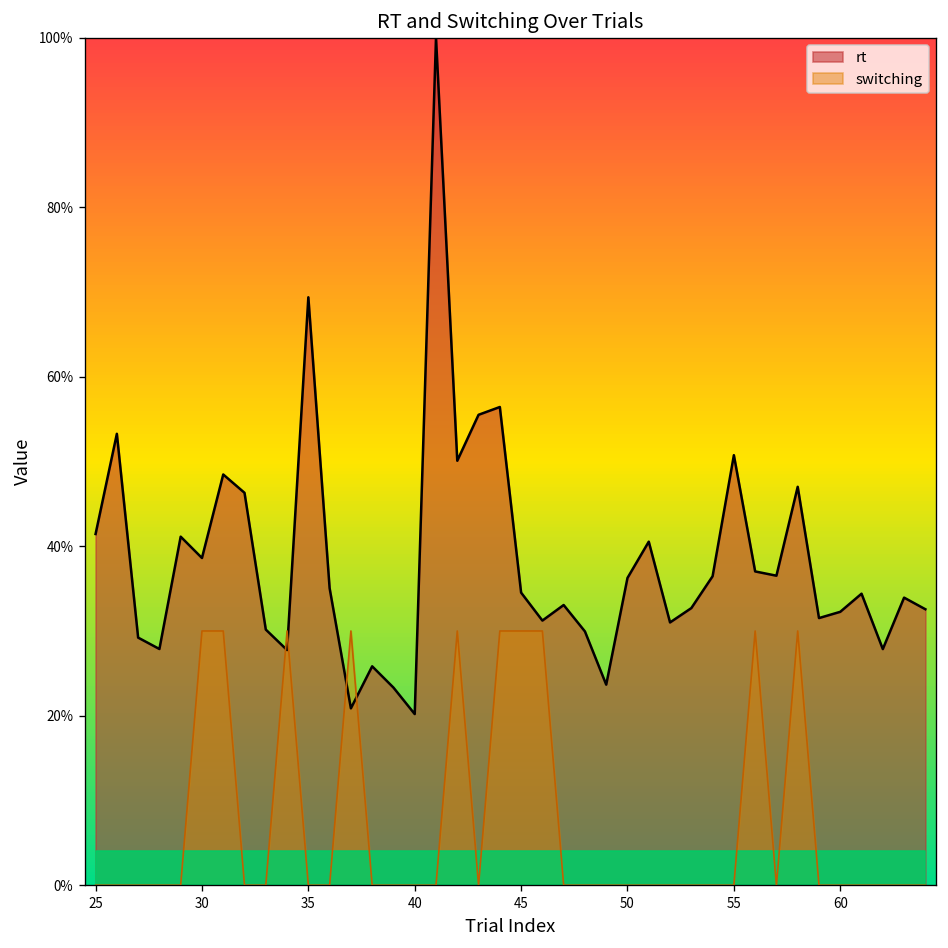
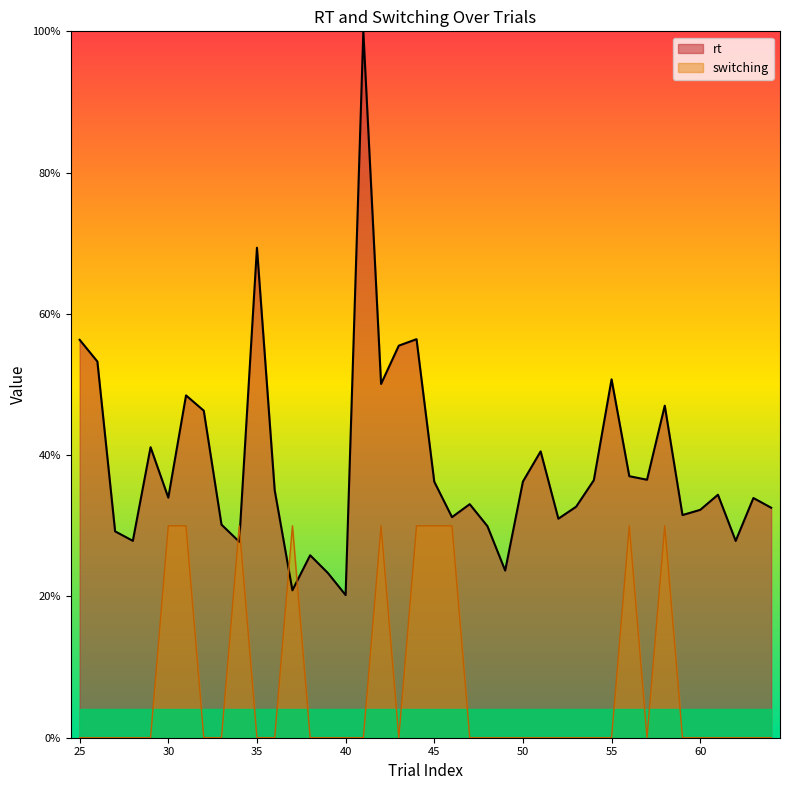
rt, 25: 41% -> 56%
rt, 30: 39% -> 34%
rt, 45: 35% -> 36%
